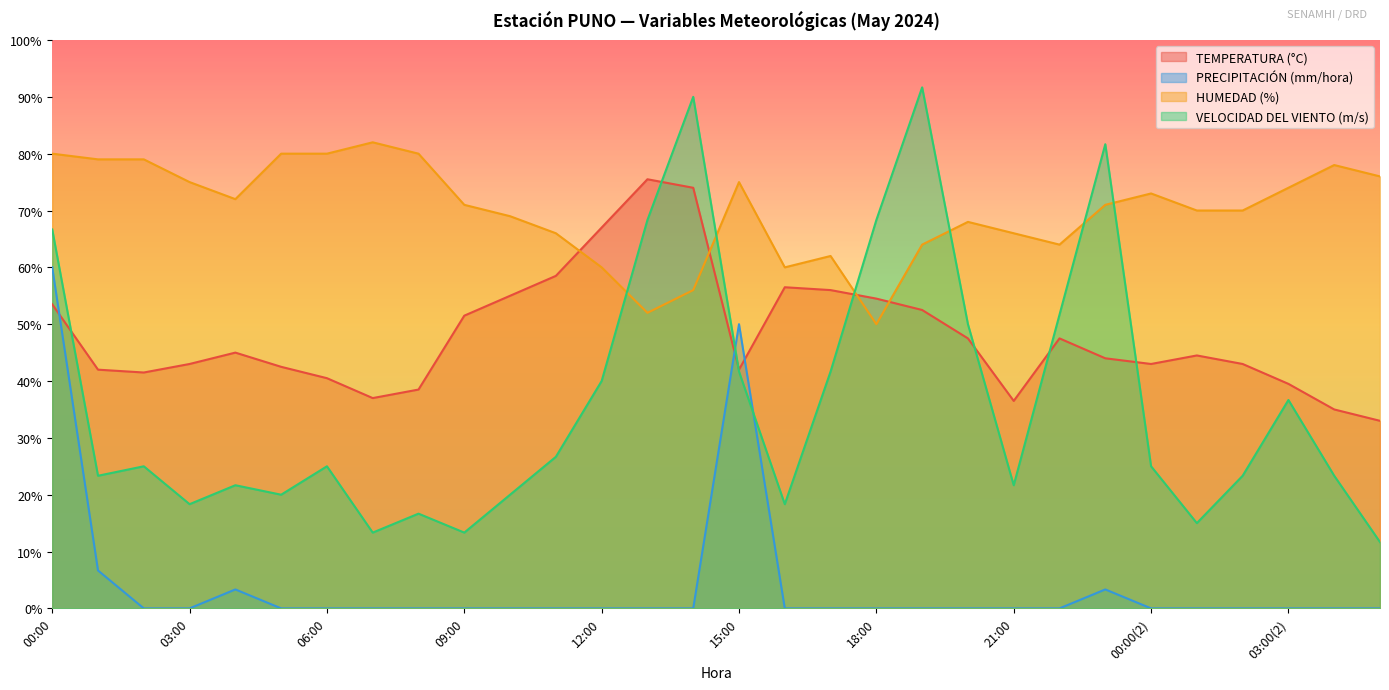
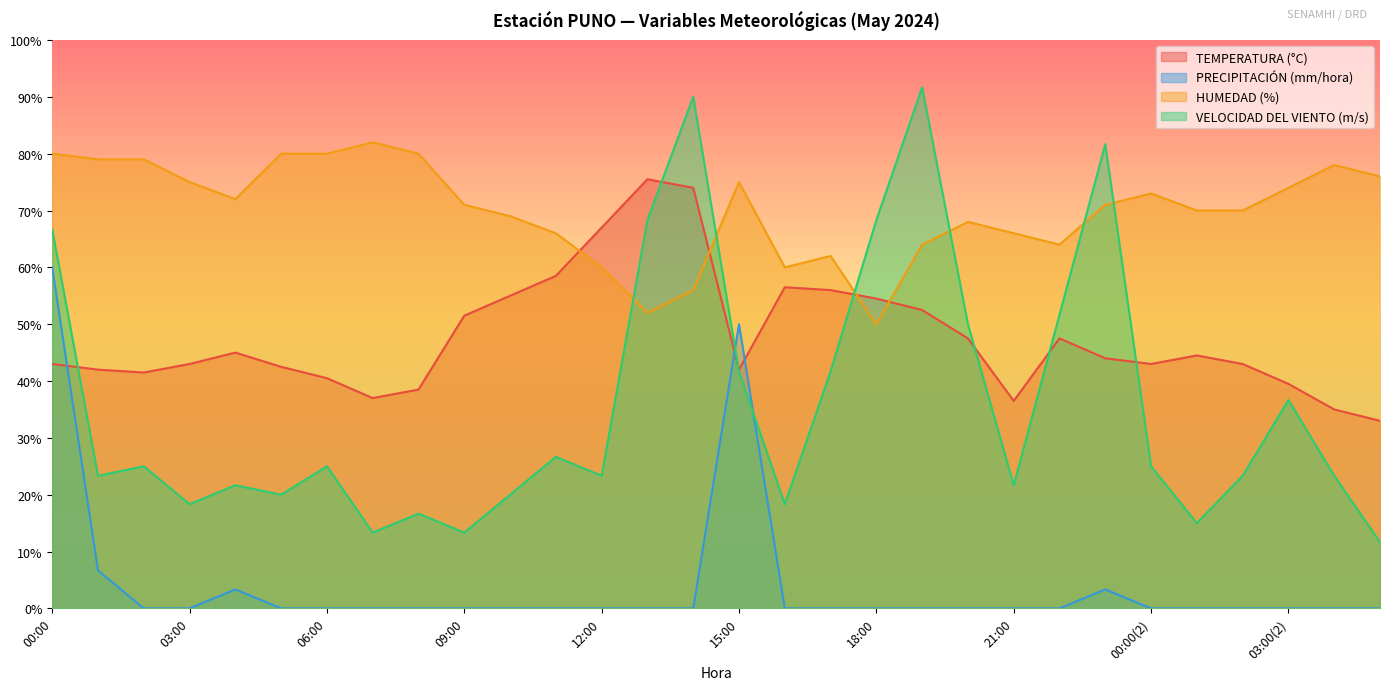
TEMPERATURA (°C), 00:00: 53% -> 43%
VELOCIDAD DEL VIENTO (m/s), 12:00: 40% -> 23%
